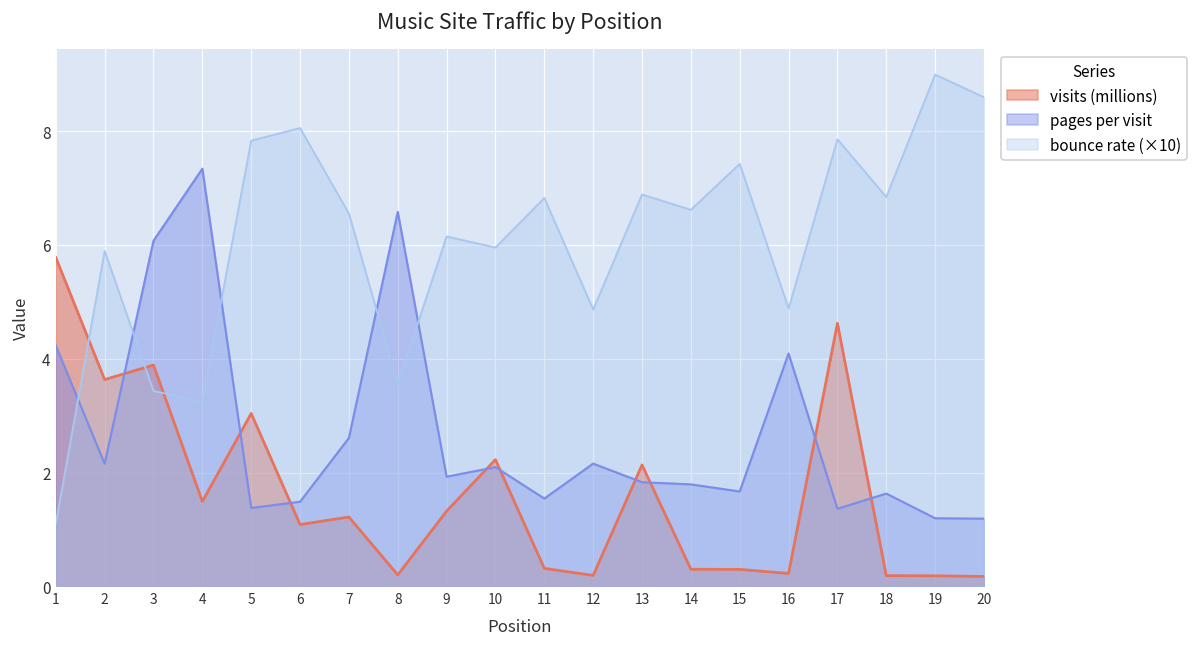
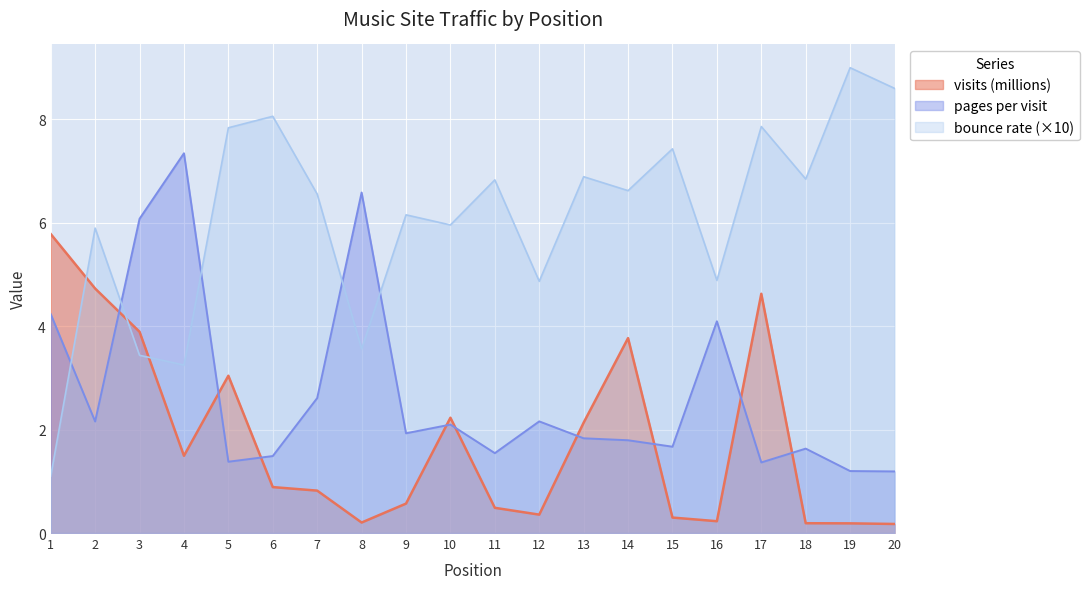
visits (millions), 2: 3.6 -> 4.7
visits (millions), 6: 1.1 -> 0.9
visits (millions), 7: 1.2 -> 0.8
visits (millions), 9: 1.3 -> 0.6
visits (millions), 11: 0.3 -> 0.5
visits (millions), 12: 0.2 -> 0.4
visits (millions), 14: 0.3 -> 3.8
